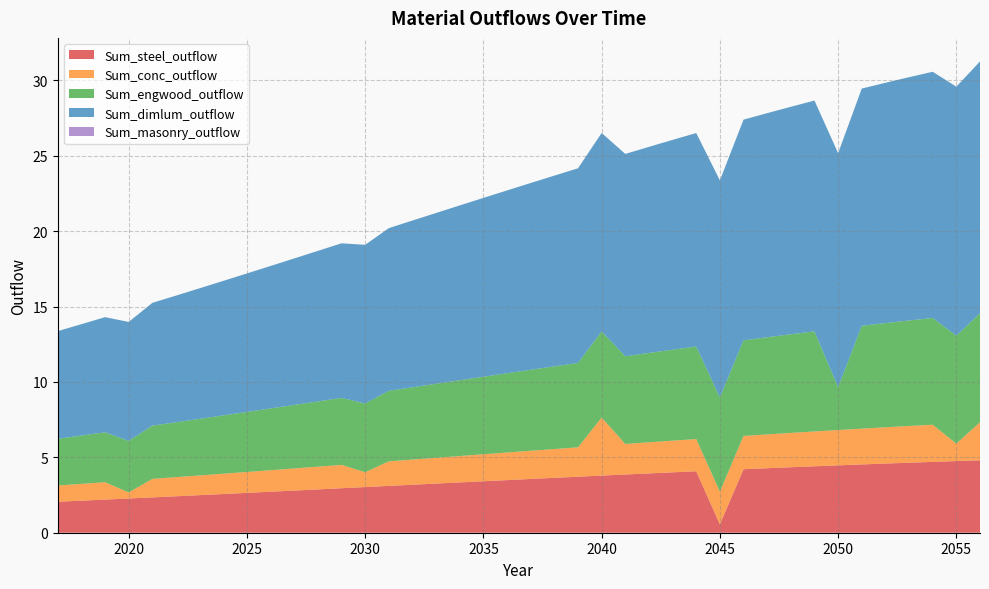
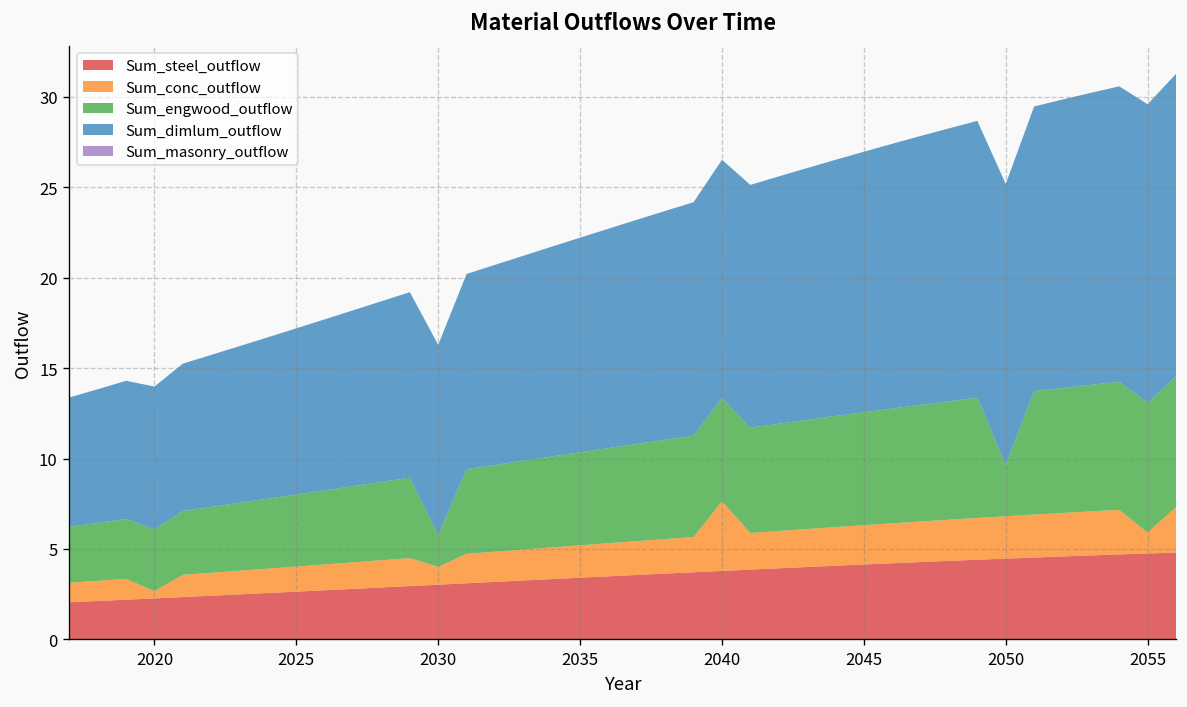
Sum_engwood_outflow, 2030: 4.6 -> 1.8
Sum_steel_outflow, 2045: 0.6 -> 4.1
